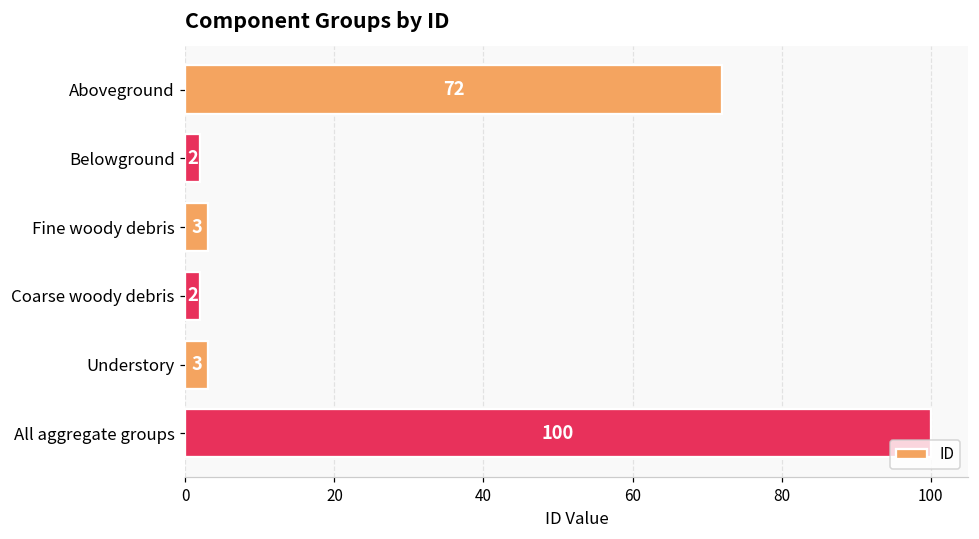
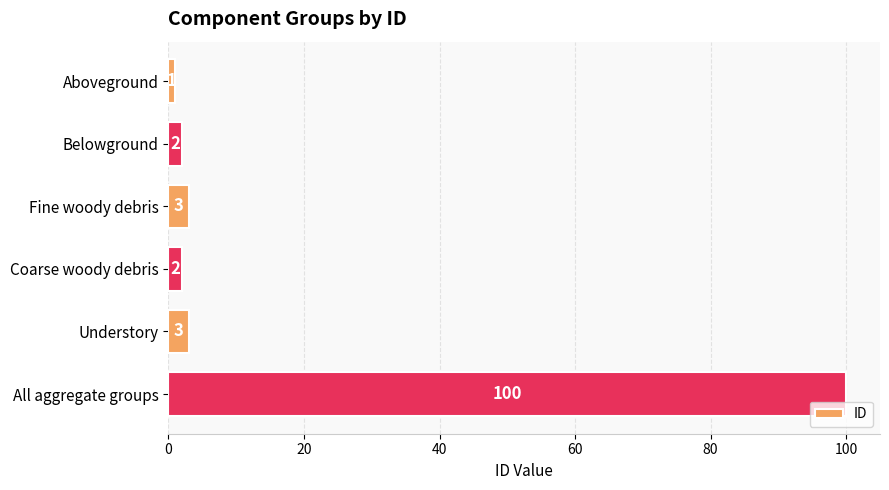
Aboveground: 72 -> 1
